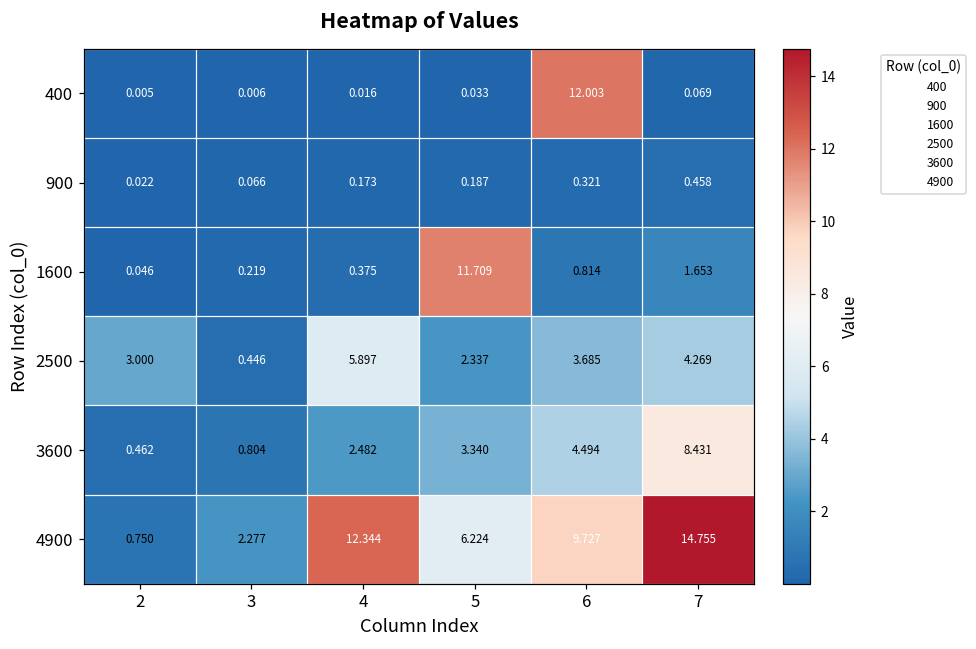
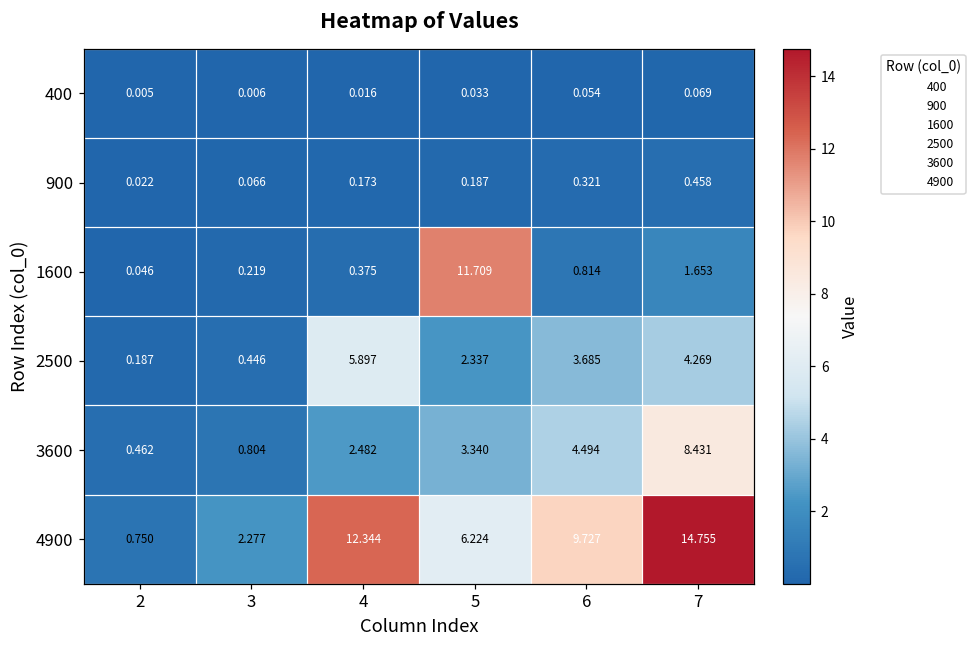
400, 6: 12.003 -> 0.054
2500, 2: 3.000 -> 0.187
